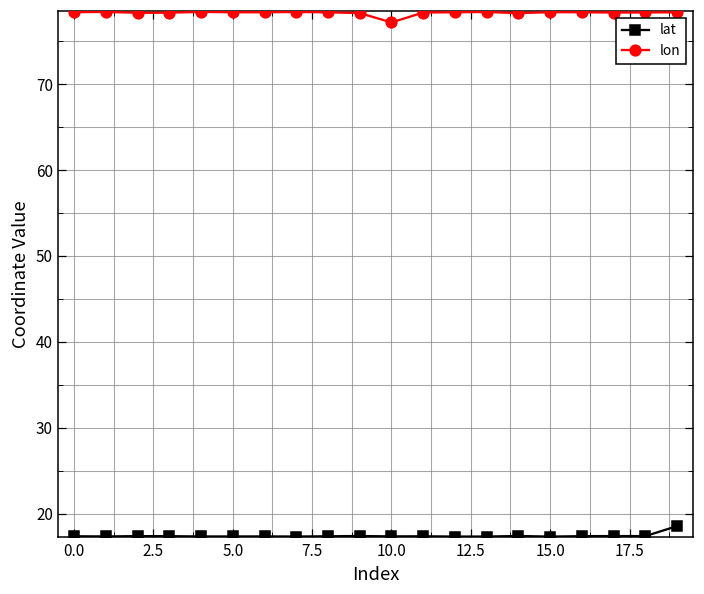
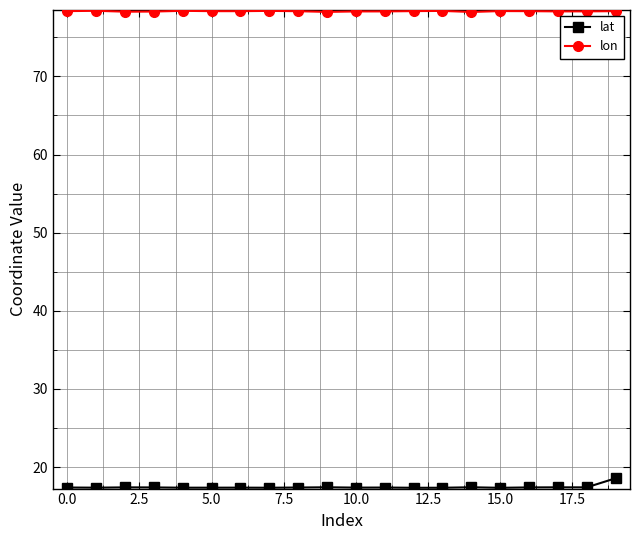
lon, 10.0: 77 -> 78
